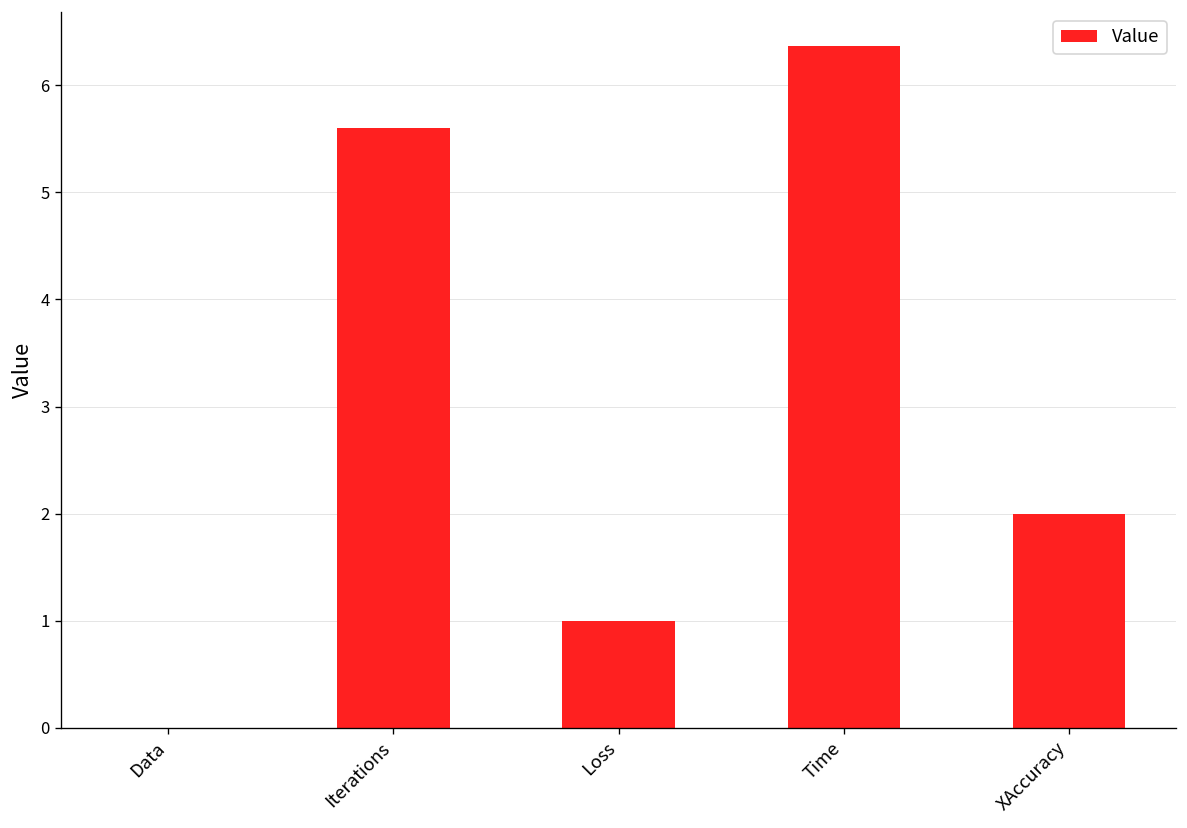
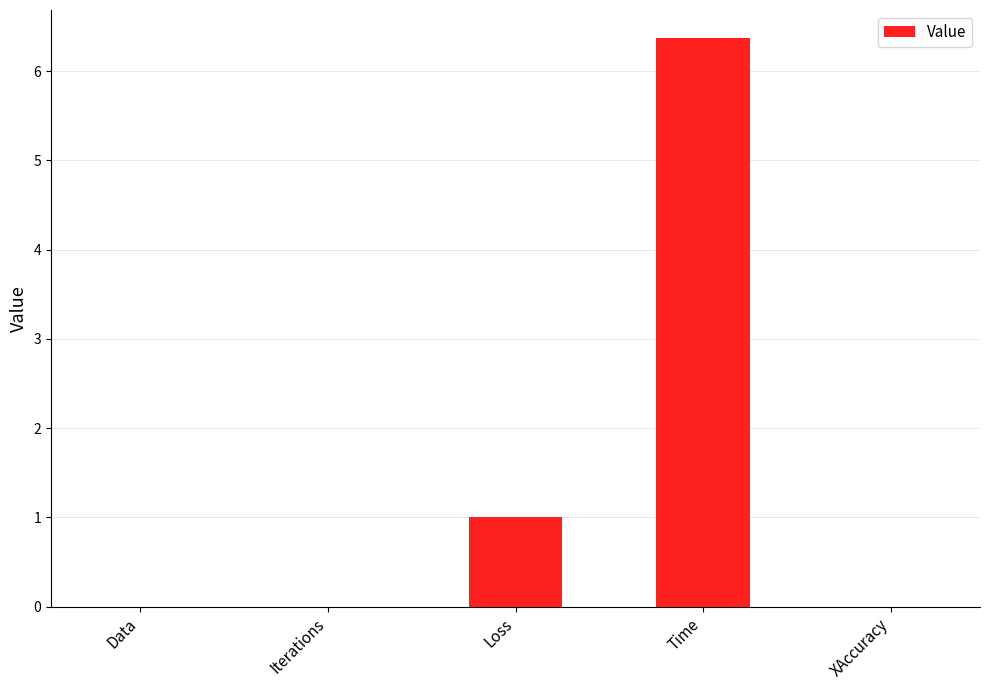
Iterations: 5.6 -> 0.0
XAccuracy: 2 -> 0
